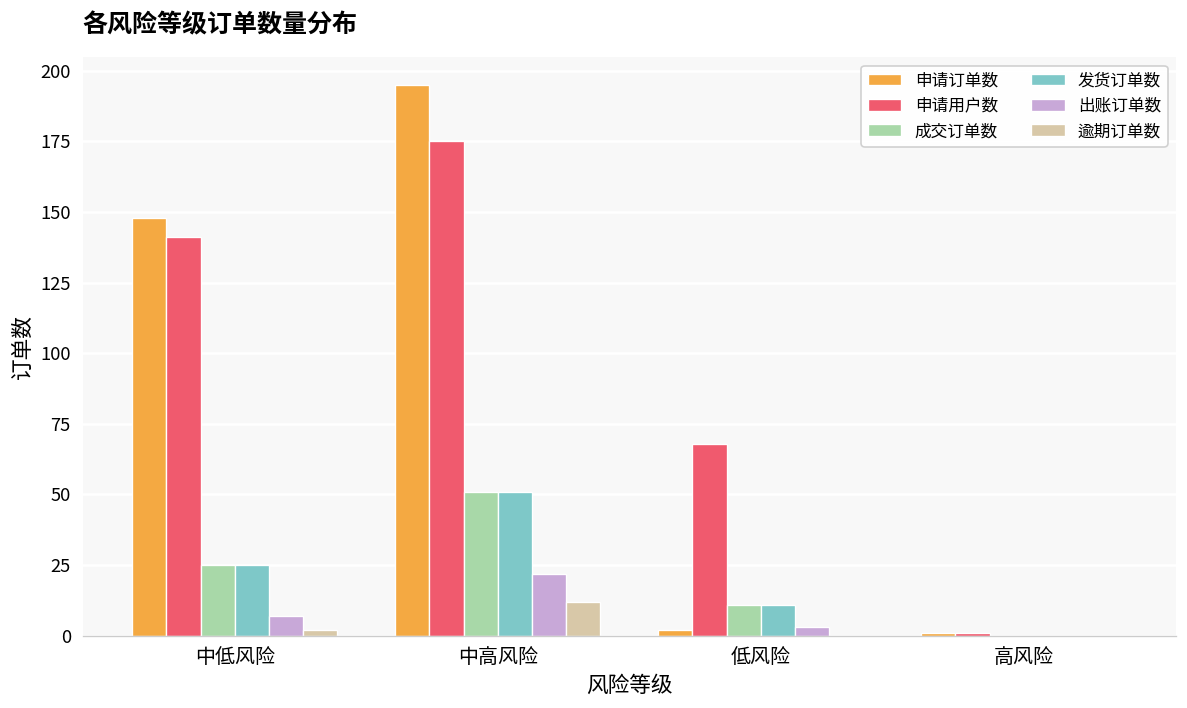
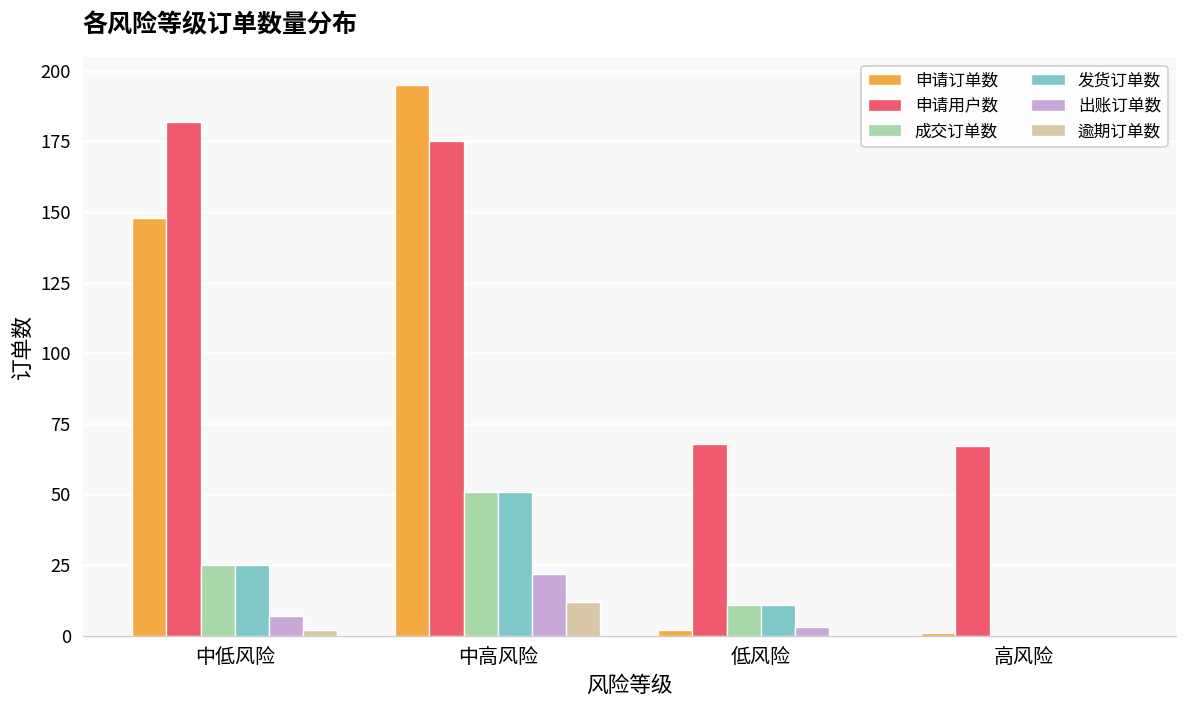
申请用户数, 中低风险: 141 -> 182
申请用户数, 高风险: 1 -> 67
